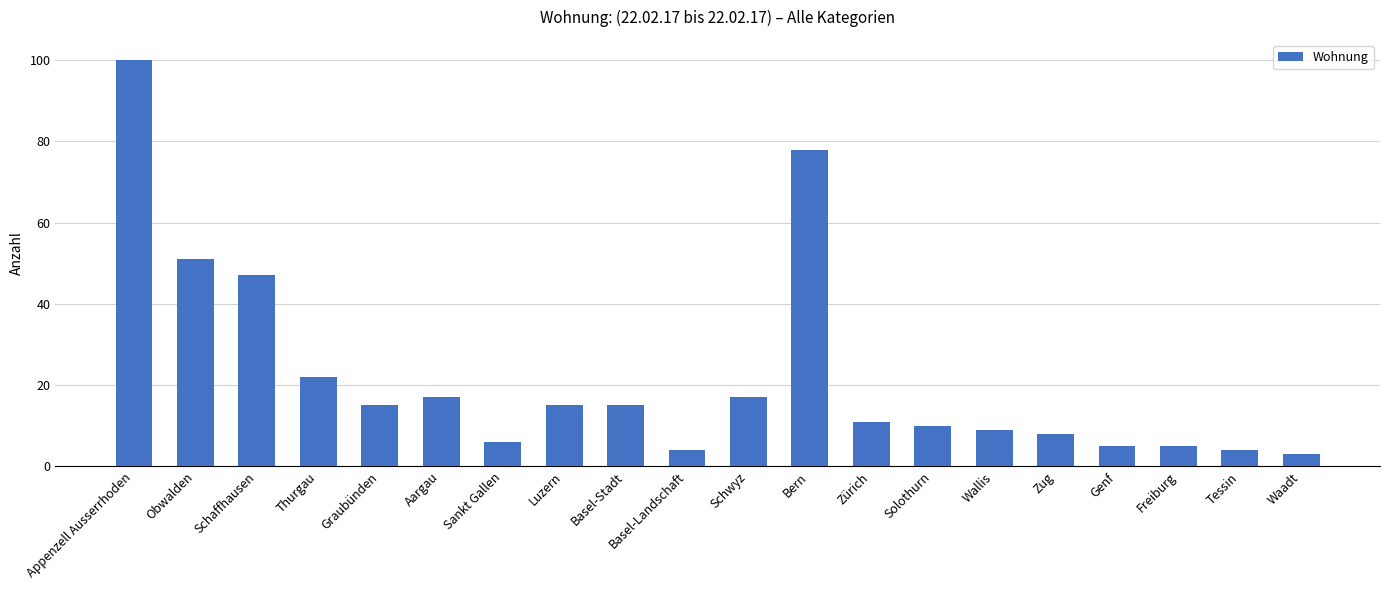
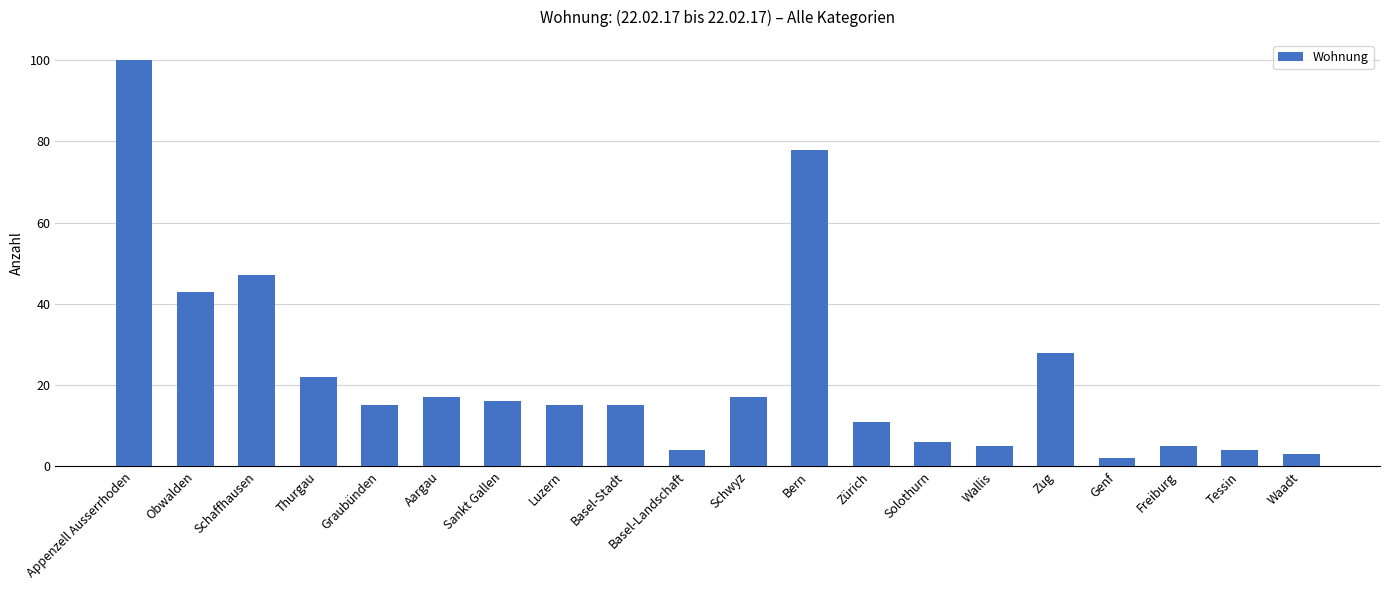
Obwalden: 51 -> 43
Sankt Gallen: 6 -> 16
Solothurn: 10 -> 6
Wallis: 9 -> 5
Zug: 8 -> 28
Genf: 5 -> 2
